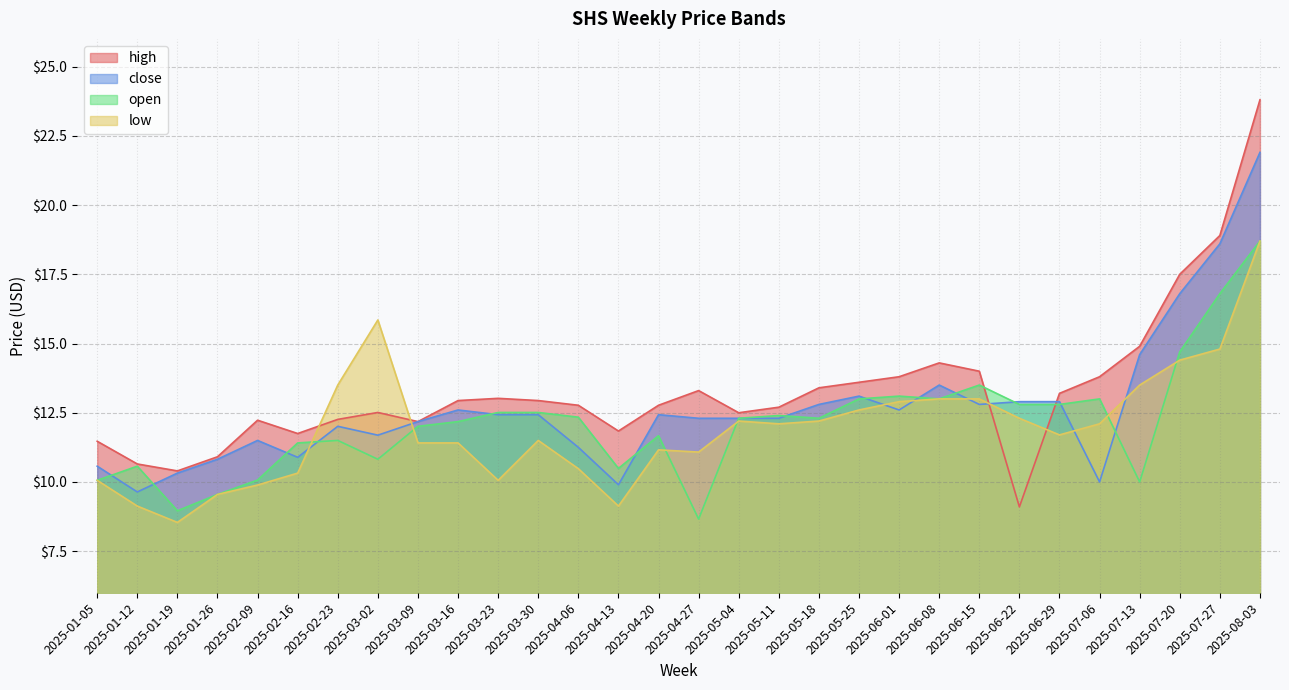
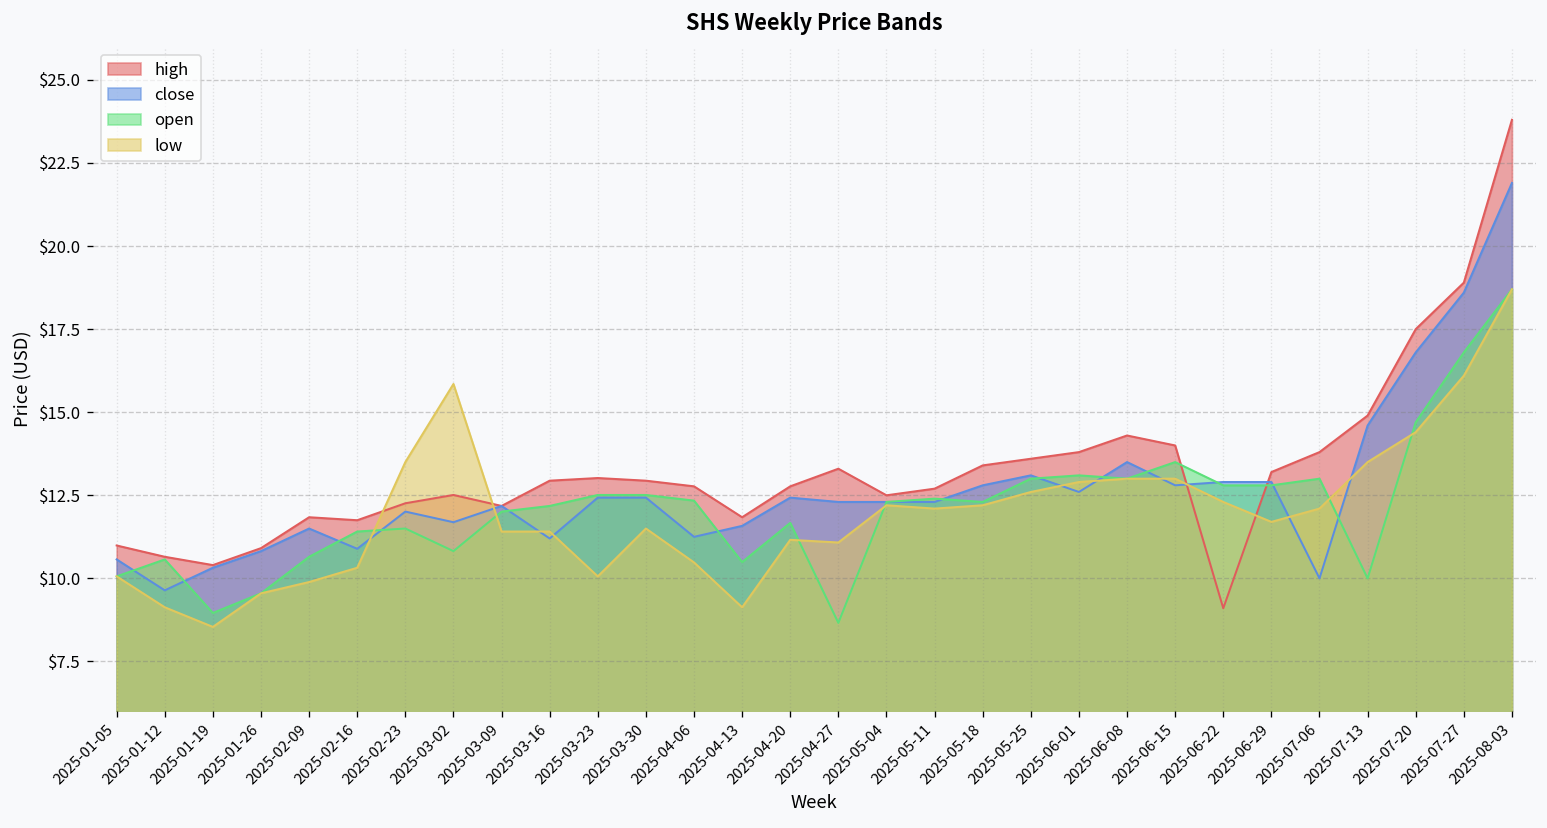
high, 2025-01-05: $11.5 -> $11.0
high, 2025-02-09: $12.2 -> $11.8
open, 2025-02-09: $10.1 -> $10.7
close, 2025-03-16: $12.6 -> $11.2
close, 2025-04-13: $9.9 -> $11.6
low, 2025-07-27: $14.8 -> $16.1
